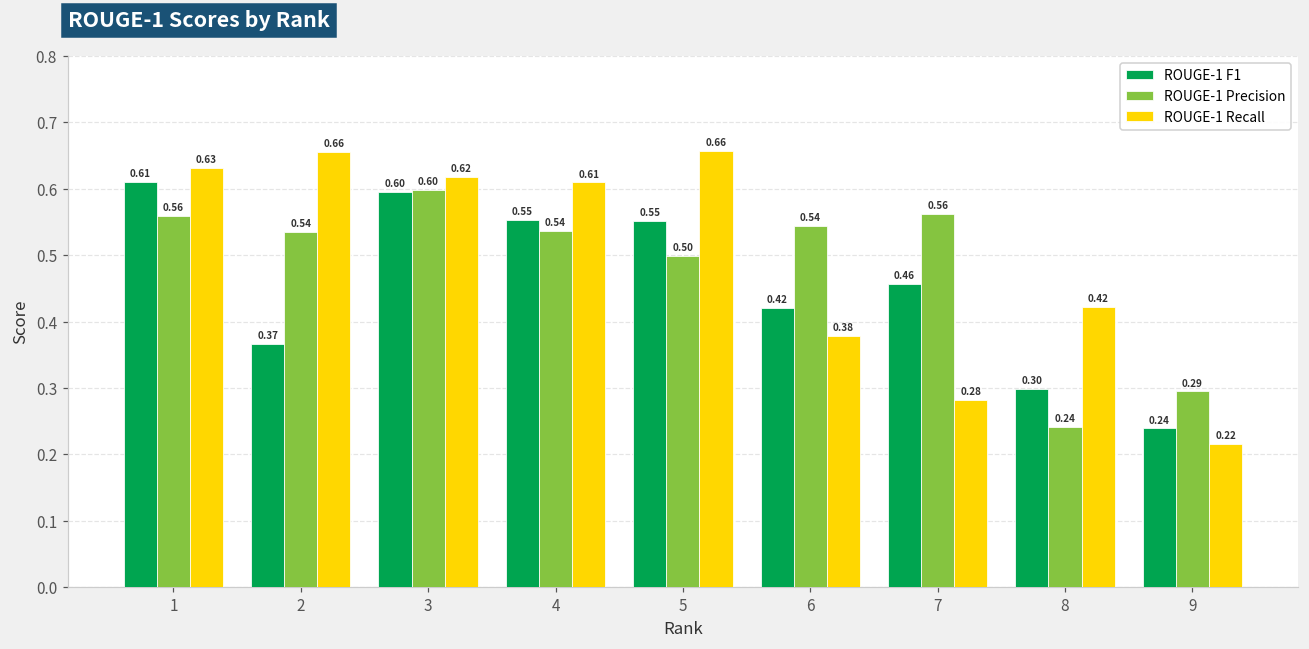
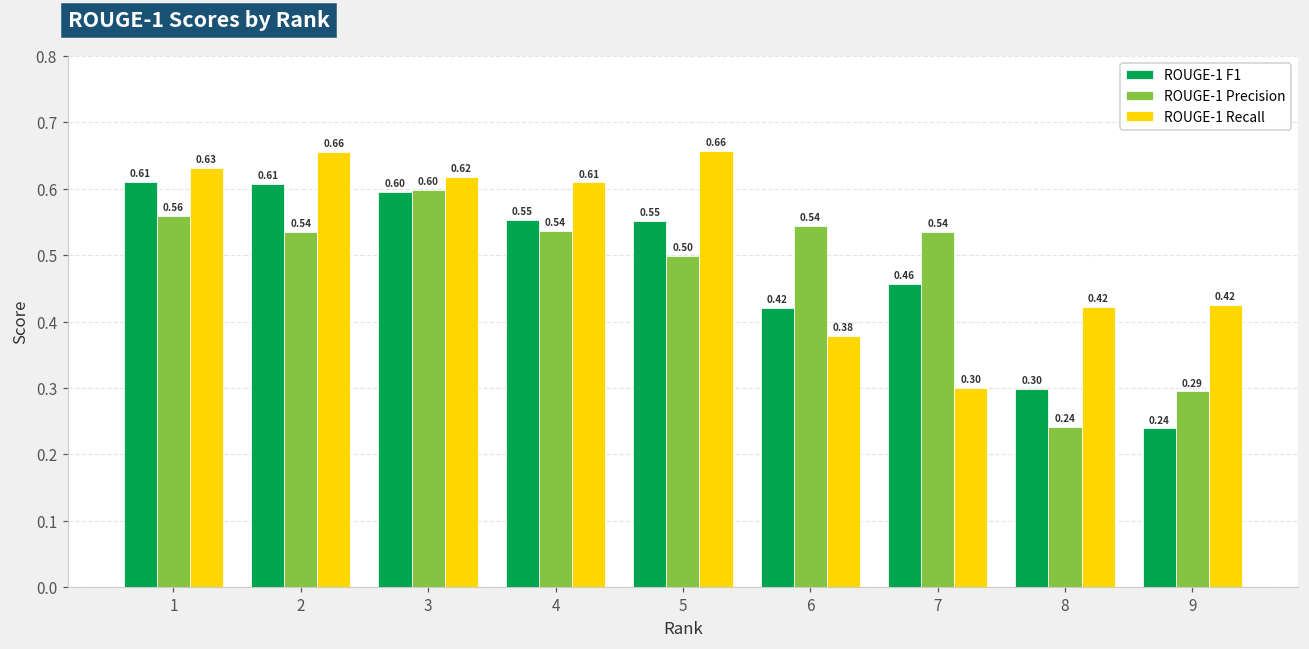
ROUGE-1 F1, 2: 0.37 -> 0.61
ROUGE-1 Precision, 7: 0.56 -> 0.54
ROUGE-1 Recall, 7: 0.28 -> 0.30
ROUGE-1 Recall, 9: 0.22 -> 0.42
